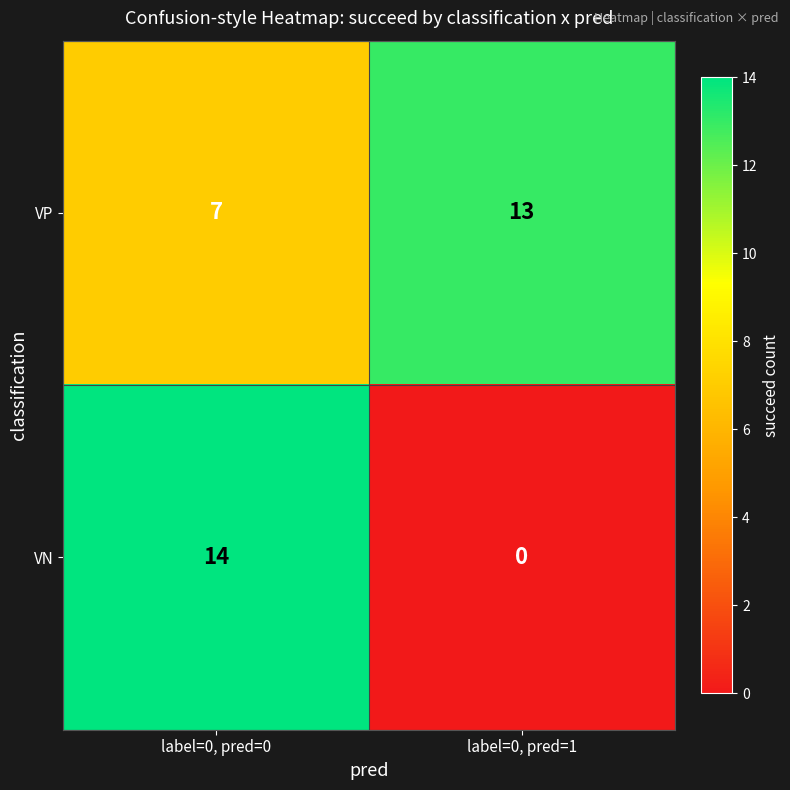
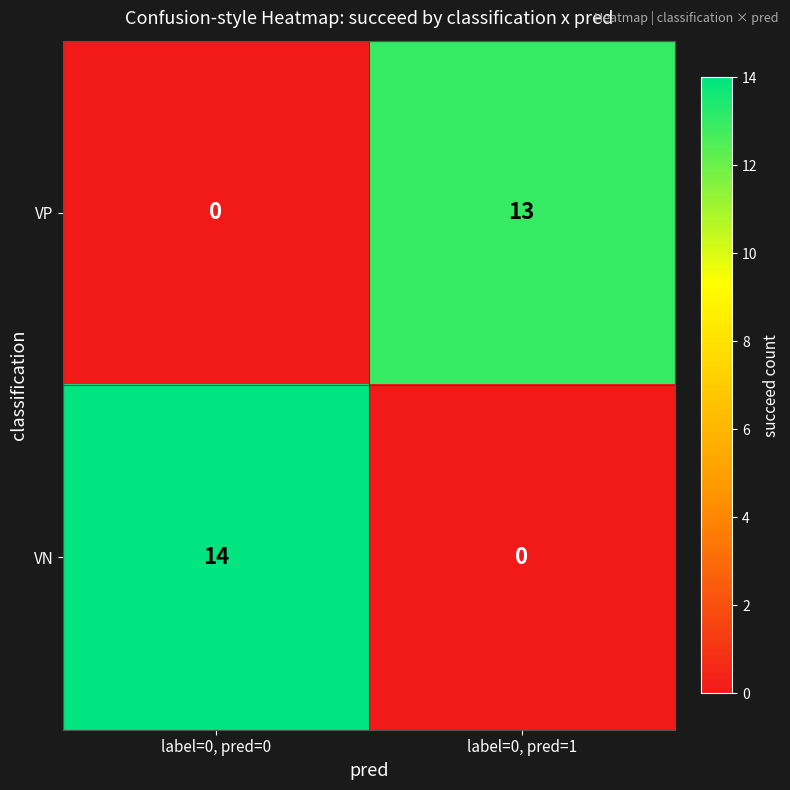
VP, label=0, pred=0: 7 -> 0
